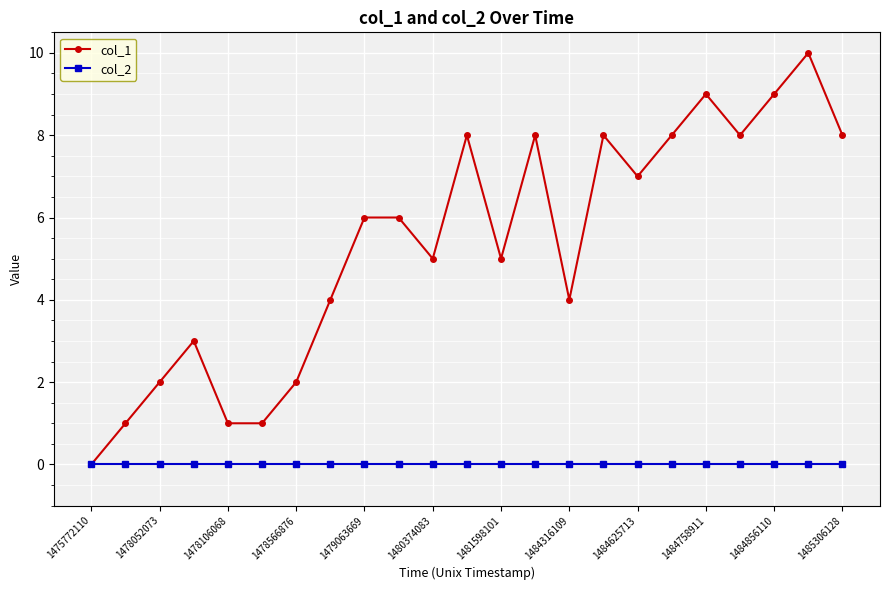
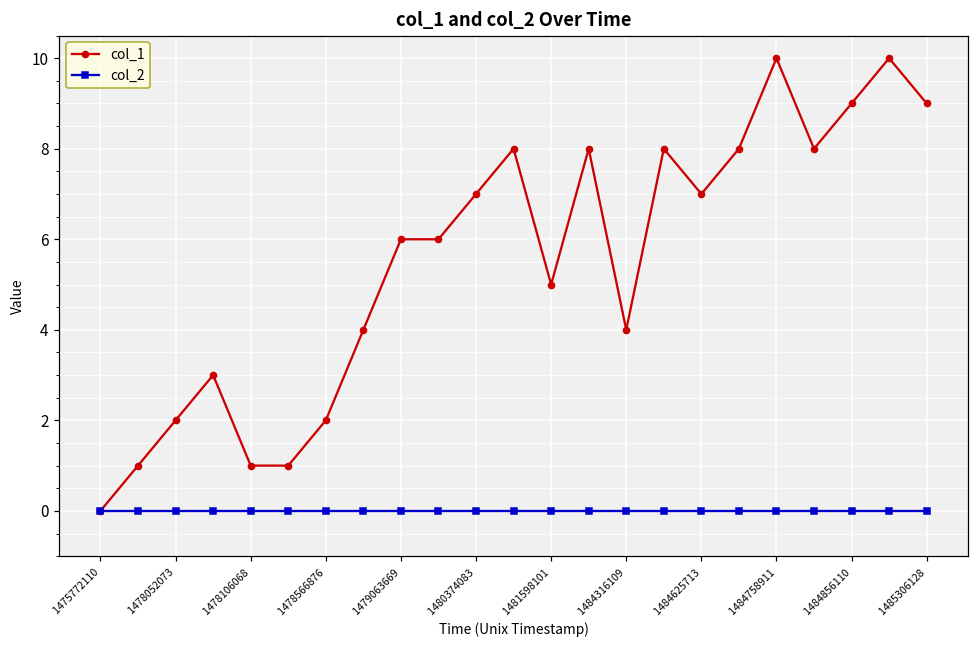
col_1, 1480374083: 5 -> 7
col_1, 1484758911: 9 -> 10
col_1, 1485306128: 8 -> 9
